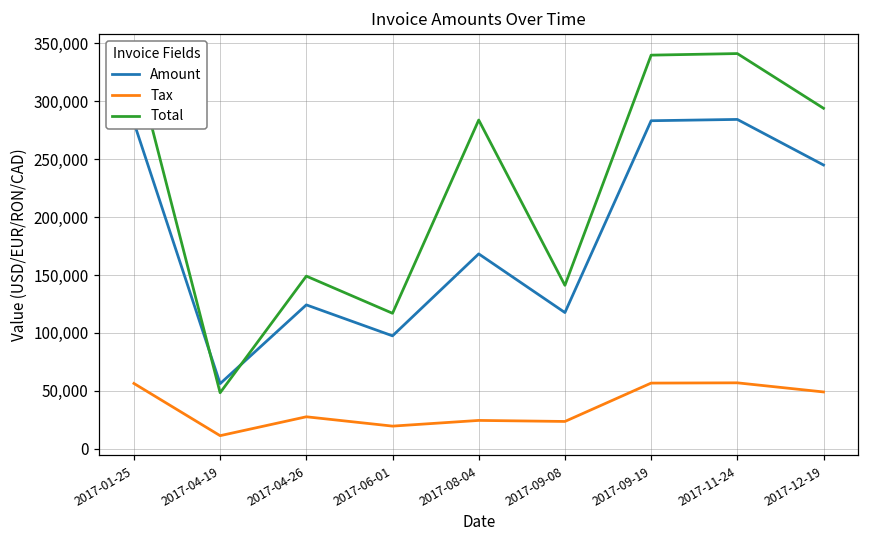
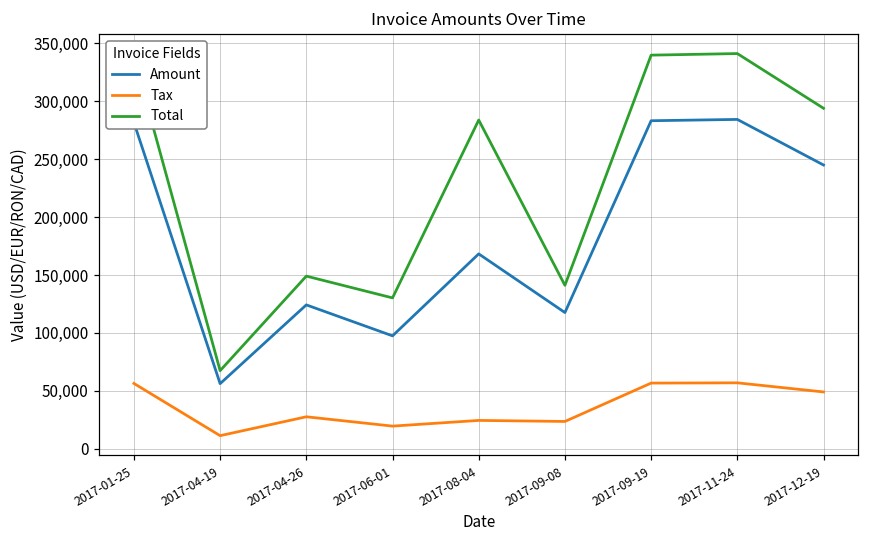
Total, 2017-04-19: 48,000 -> 67,000
Total, 2017-06-01: 117,000 -> 130,000
